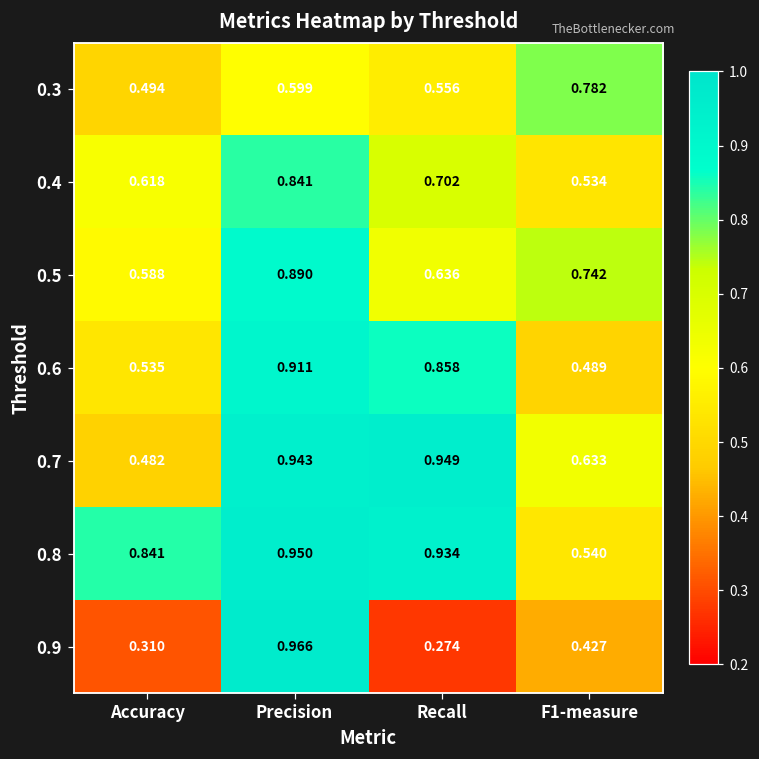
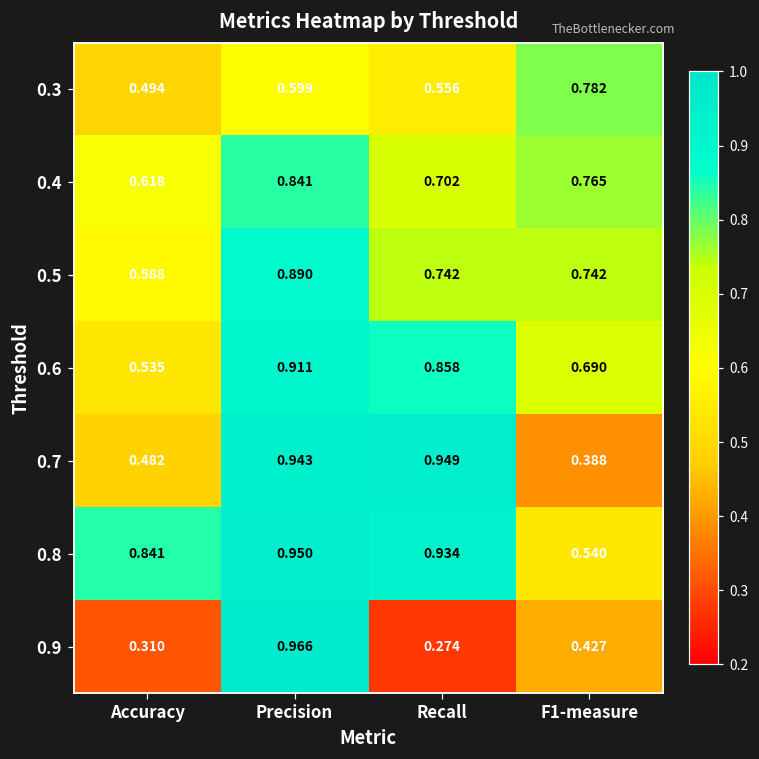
0.4, F1-measure: 0.534 -> 0.765
0.5, Recall: 0.636 -> 0.742
0.6, F1-measure: 0.489 -> 0.690
0.7, F1-measure: 0.633 -> 0.388
